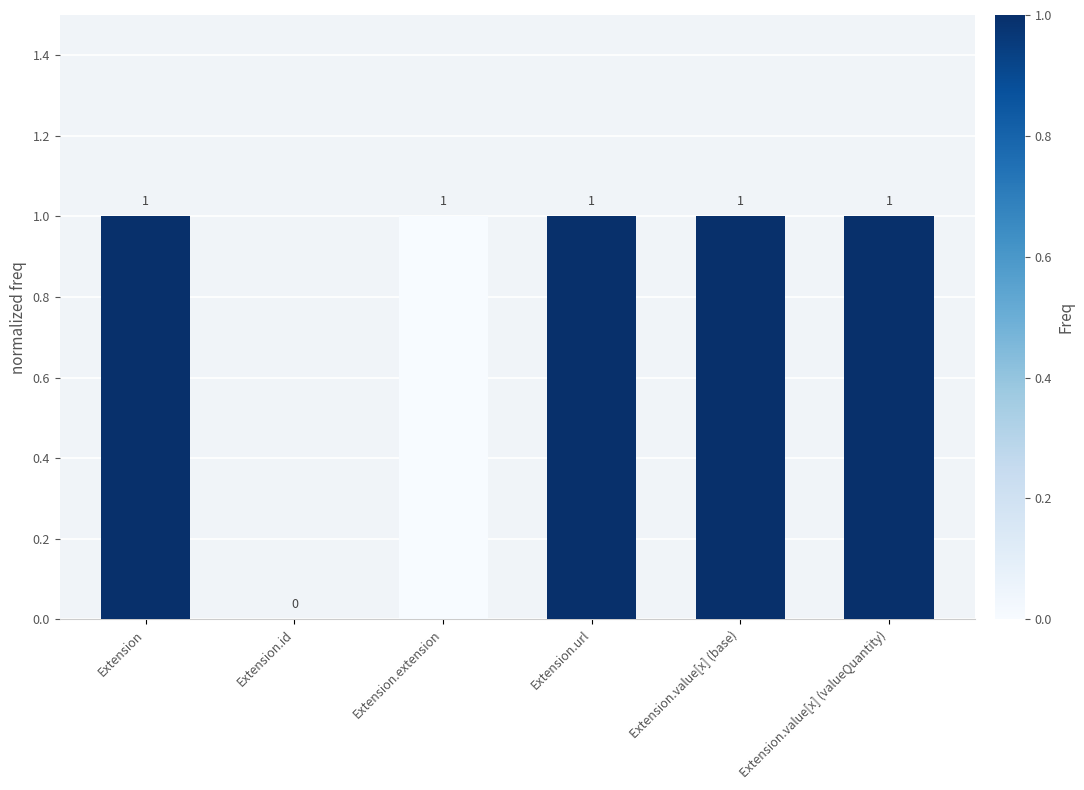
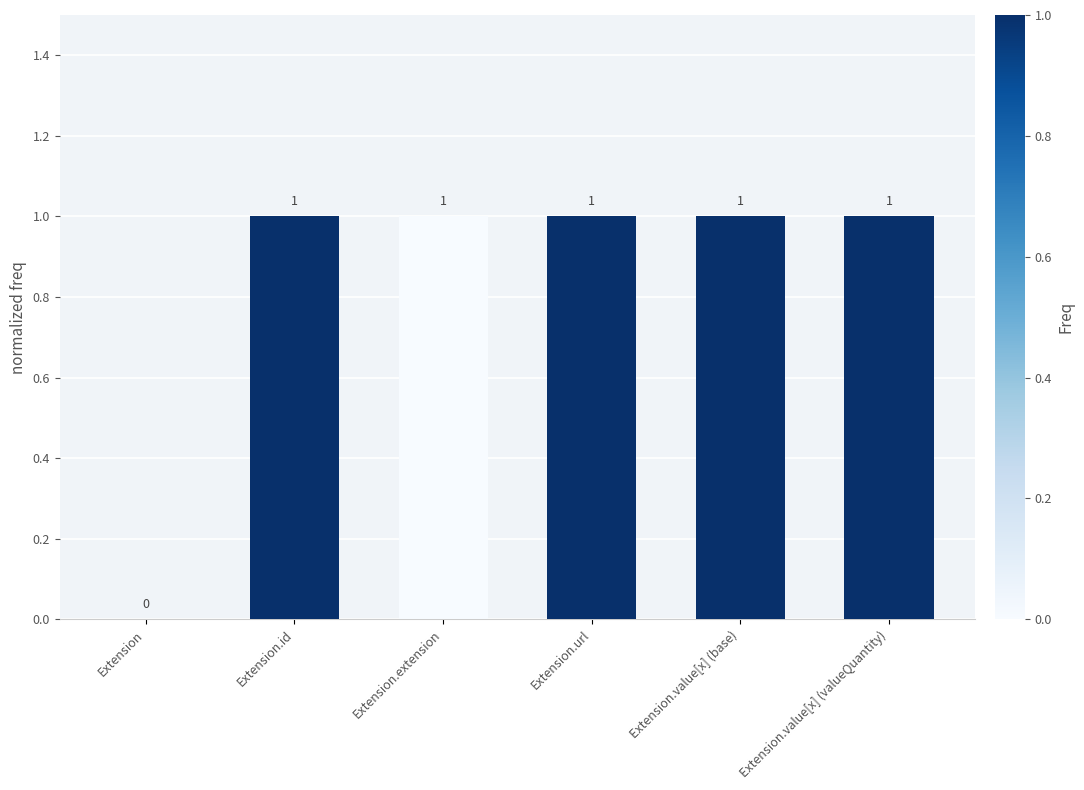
Extension: 1 -> 0
Extension.id: 0 -> 1
